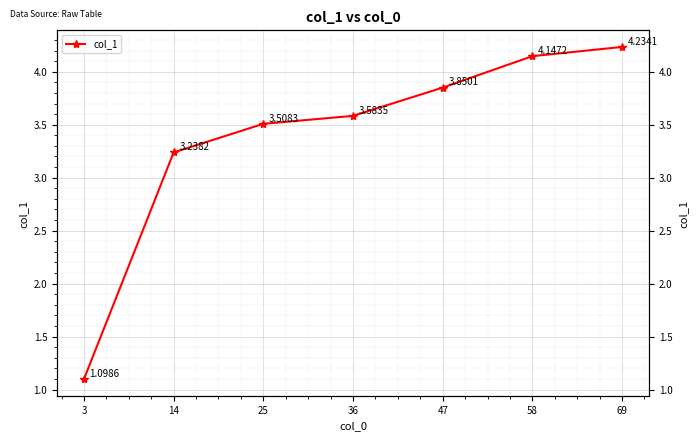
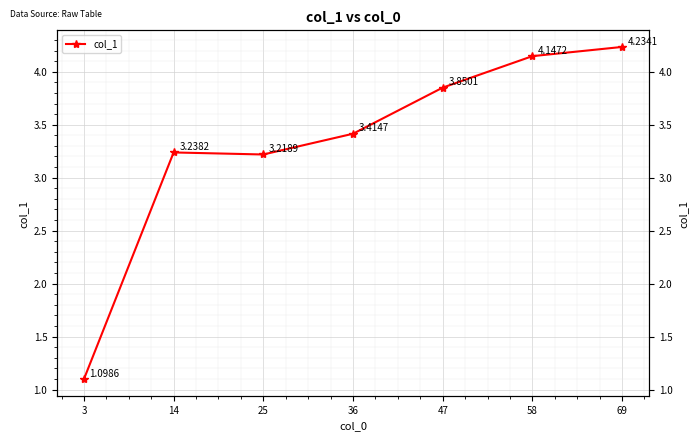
25: 3.5083 -> 3.2189
36: 3.5835 -> 3.4147
